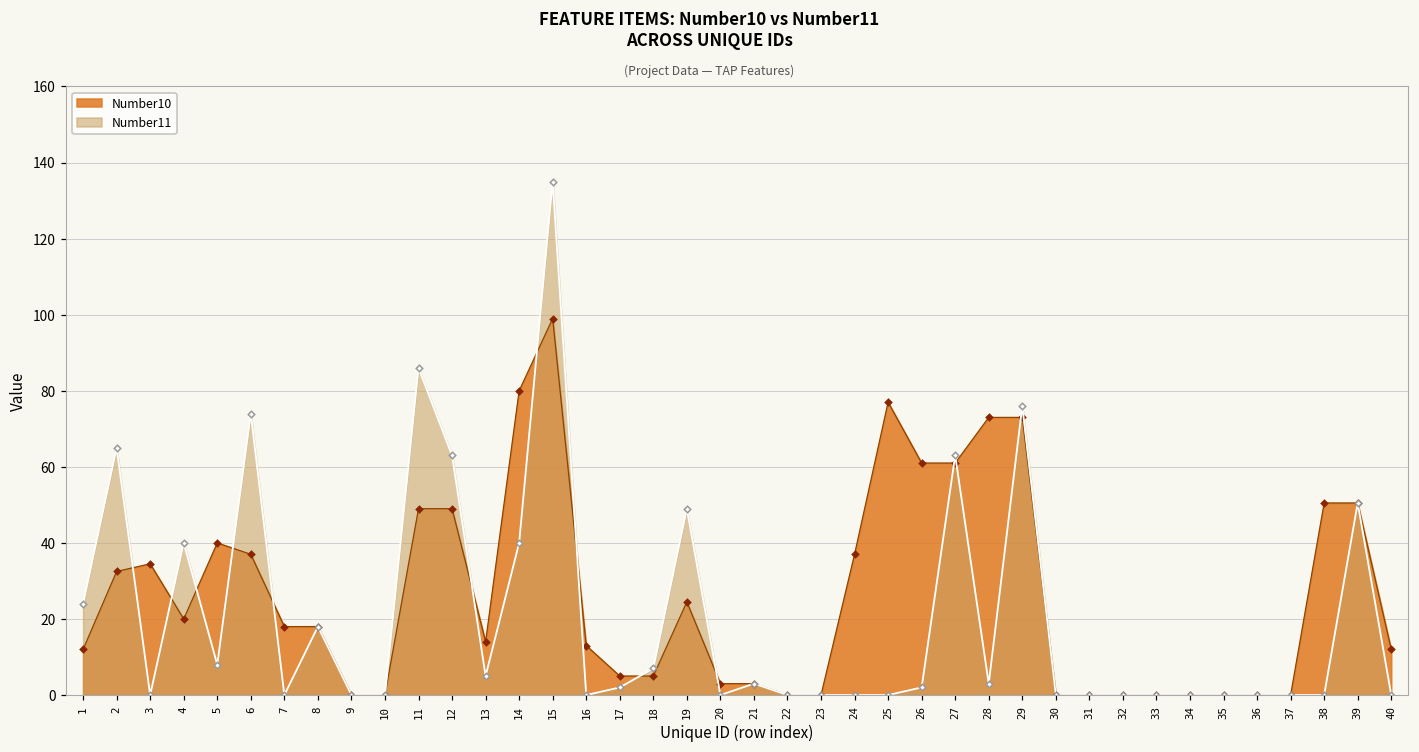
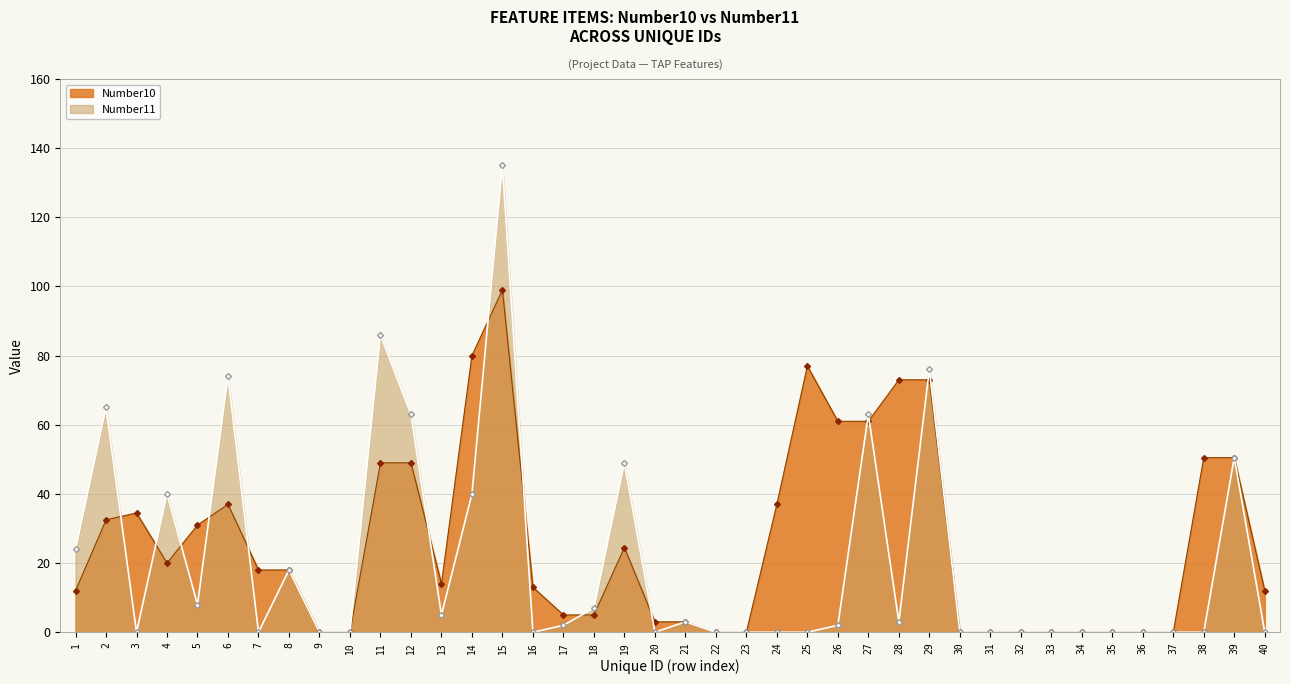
Number10, 5: 40 -> 31
